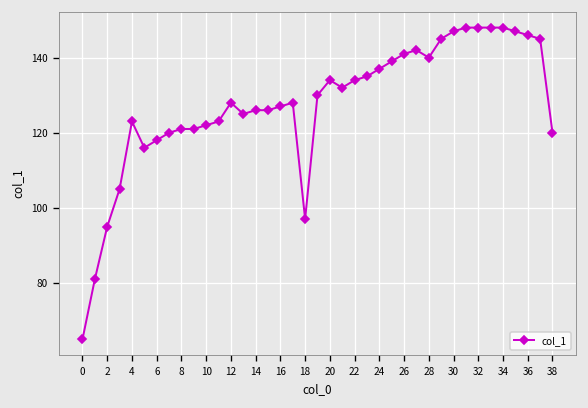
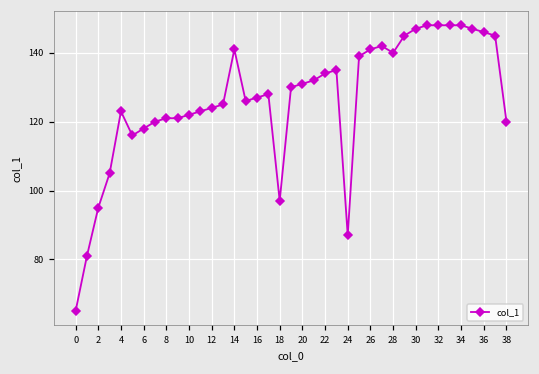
12: 128 -> 124
14: 126 -> 141
20: 134 -> 131
24: 137 -> 87
